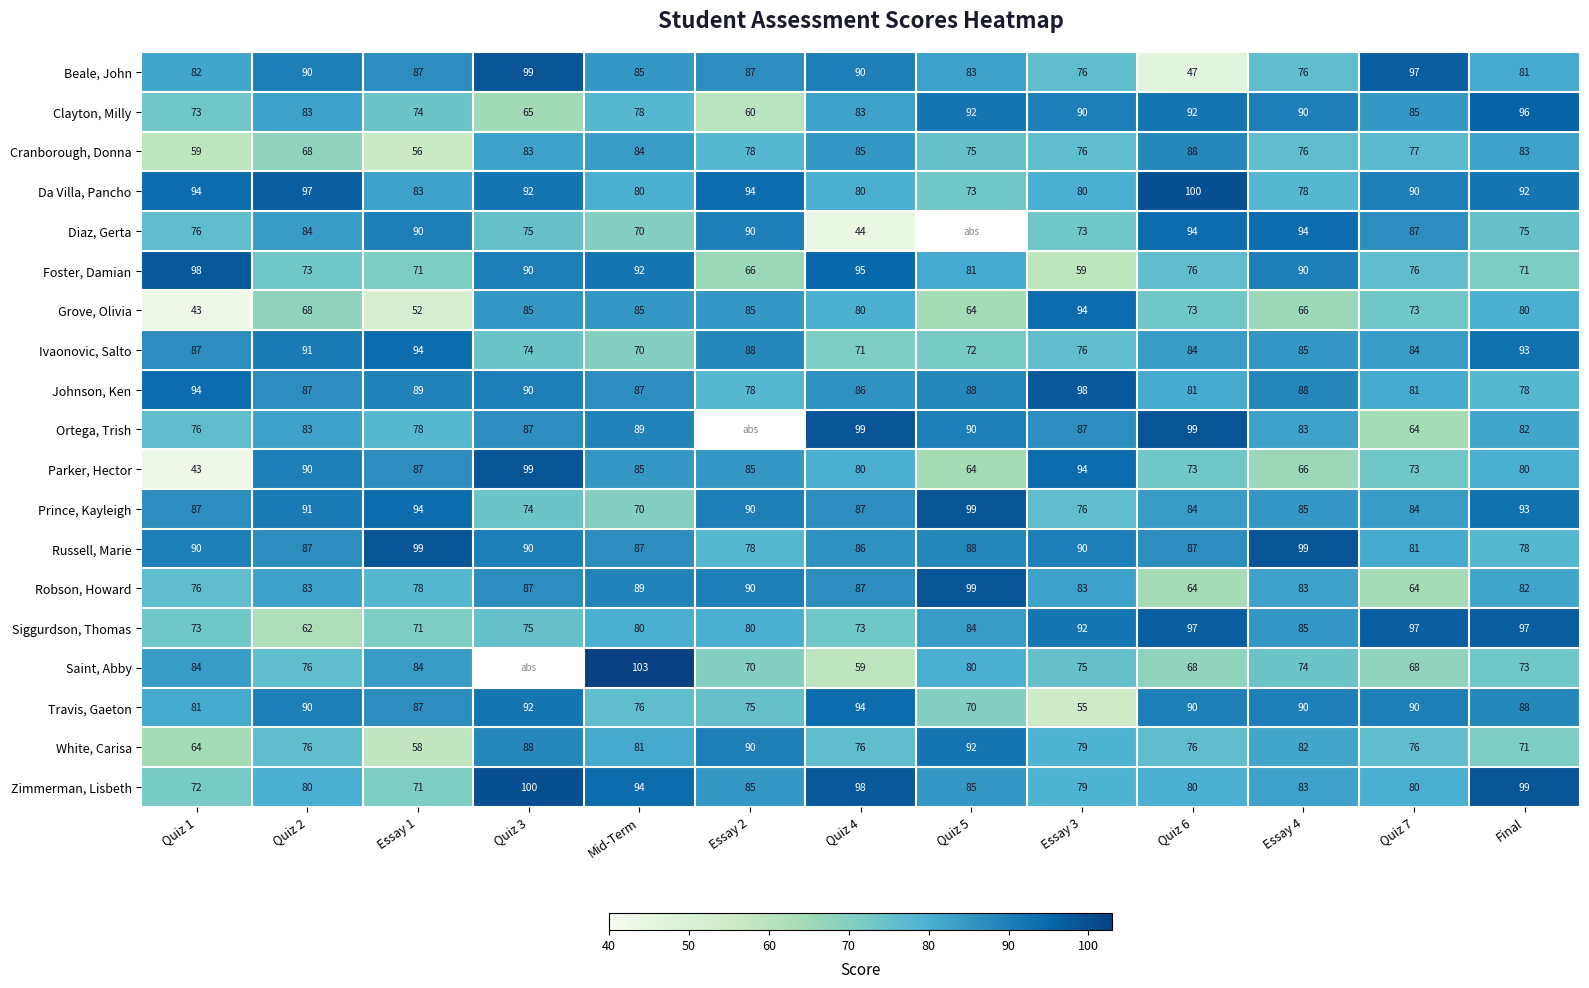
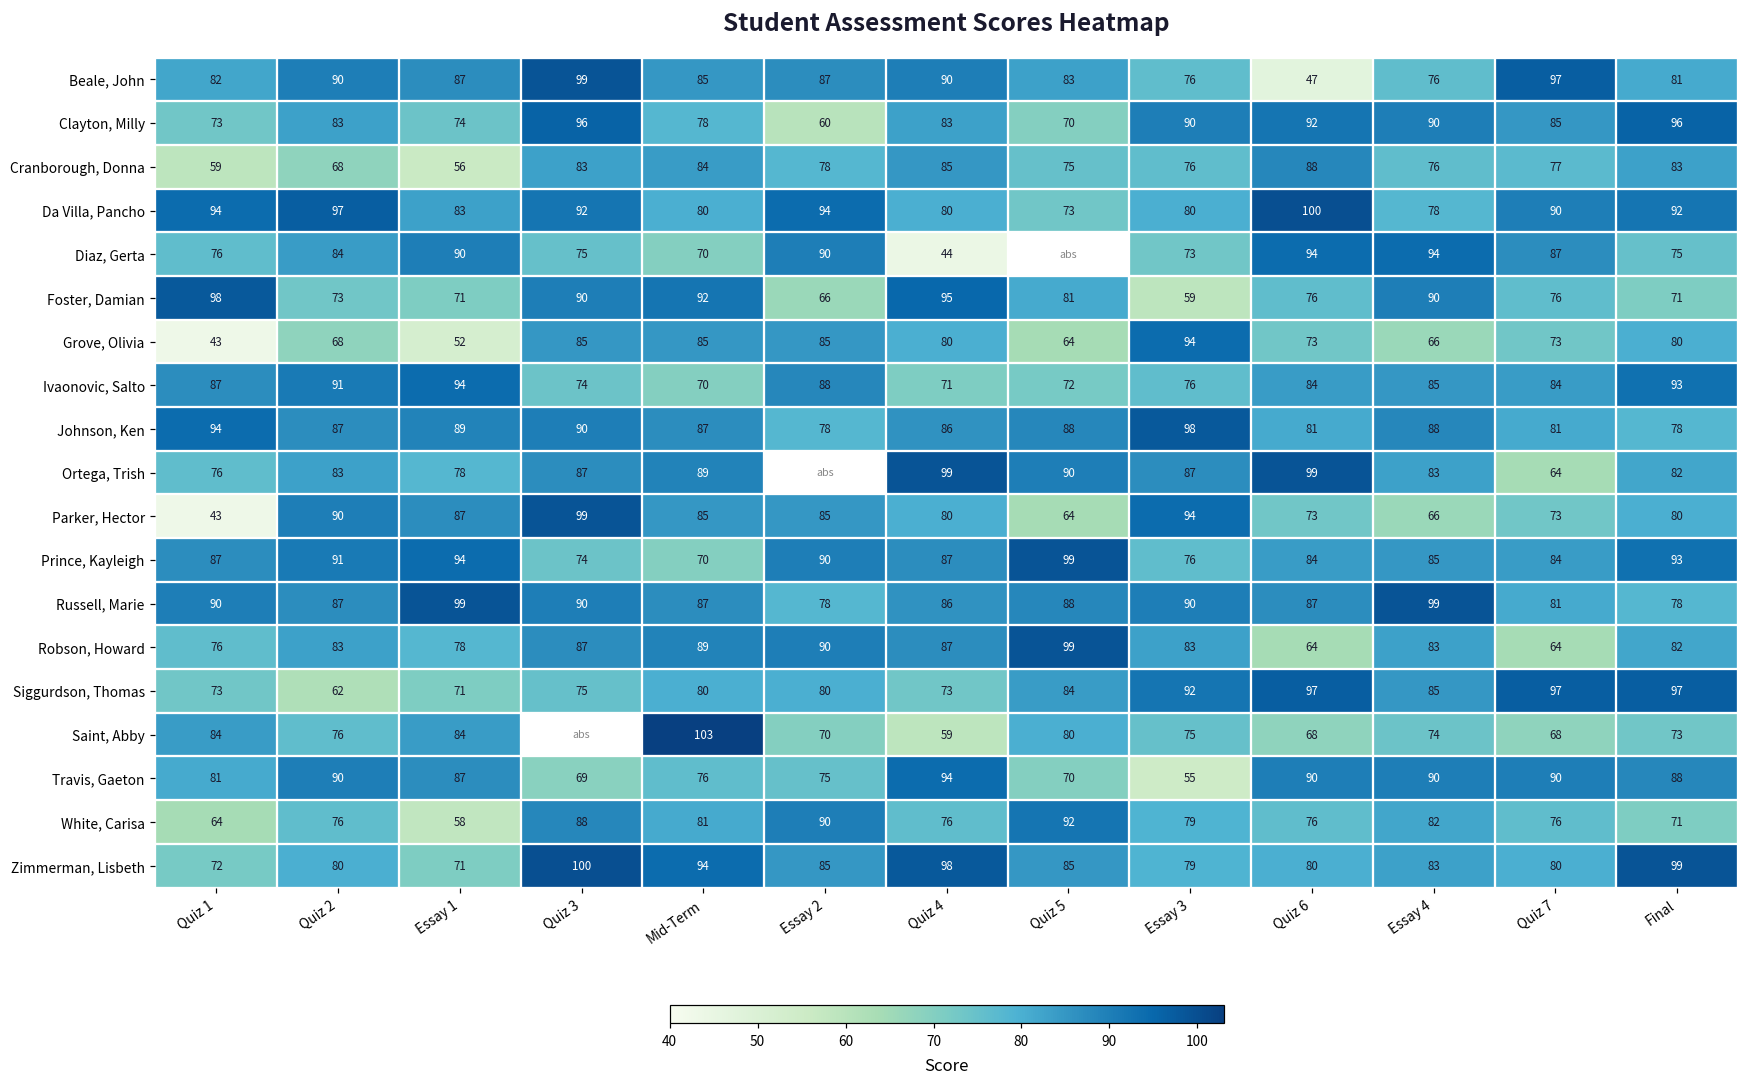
Clayton, Milly, Quiz 3: 65 -> 96
Clayton, Milly, Quiz 5: 92 -> 70
Travis, Gaeton, Quiz 3: 92 -> 69
